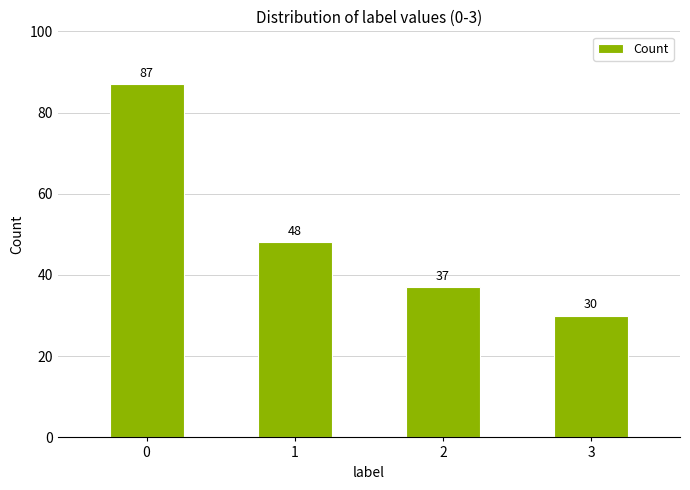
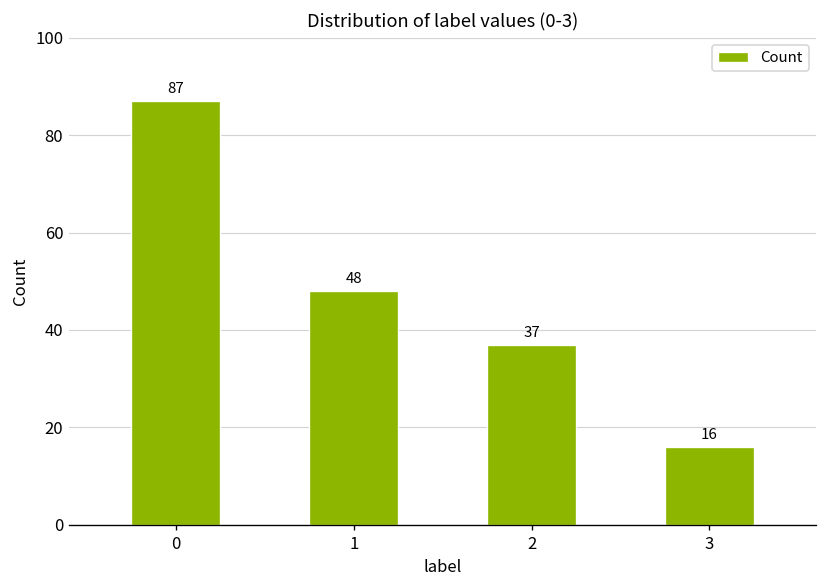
3: 30 -> 16
